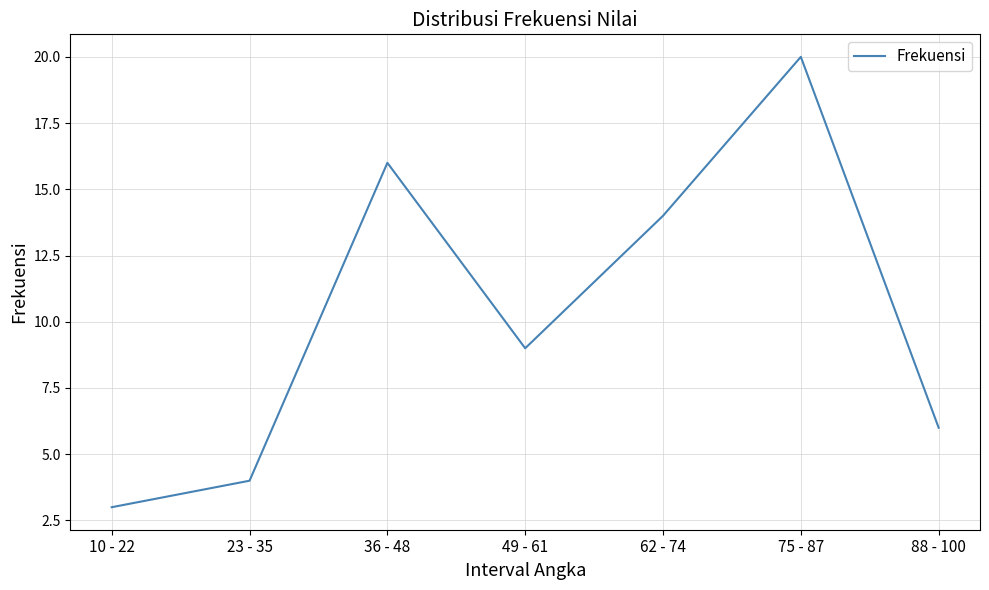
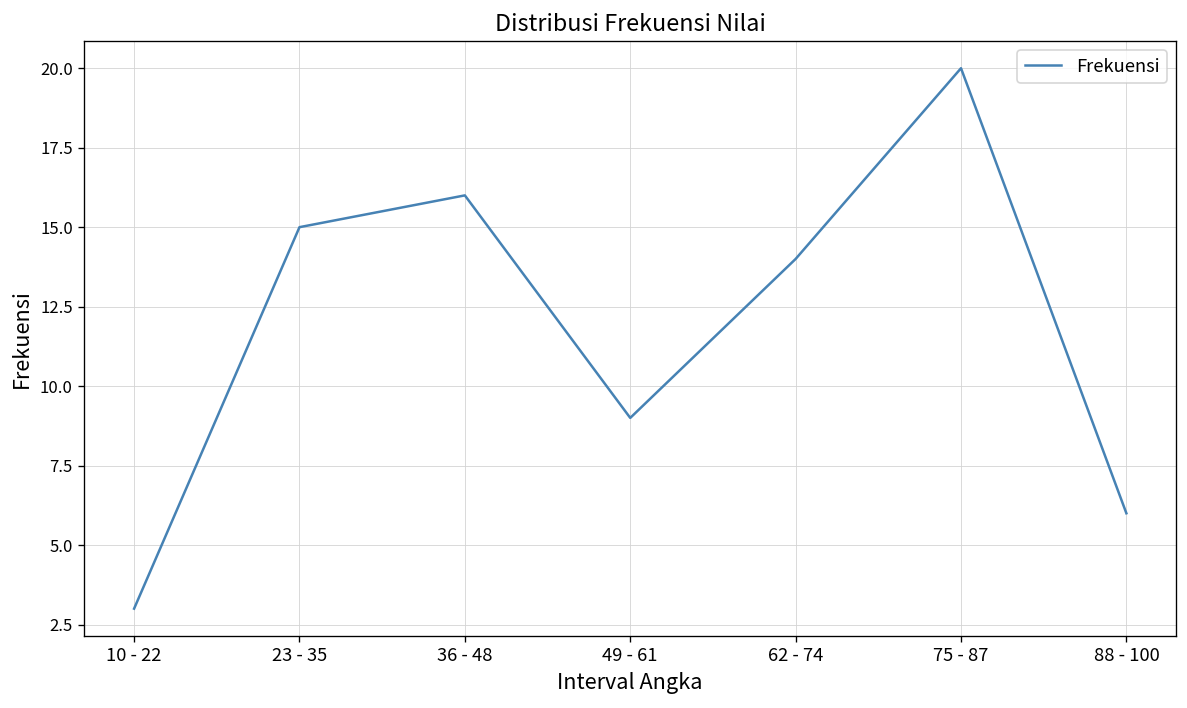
23 - 35: 4 -> 15
